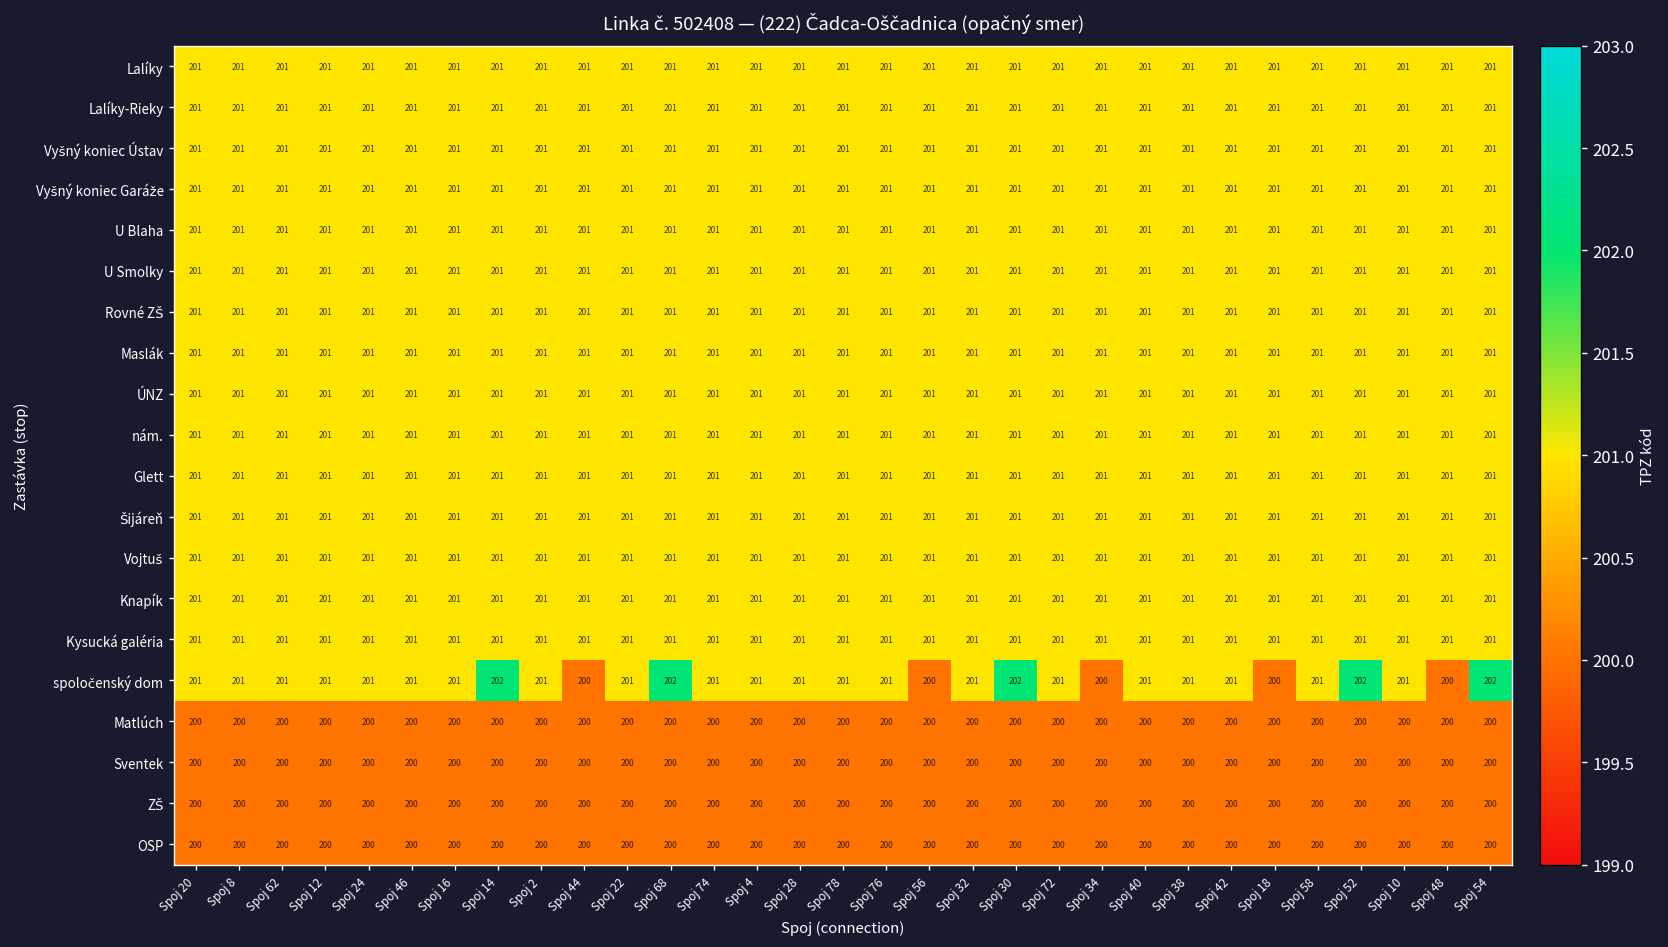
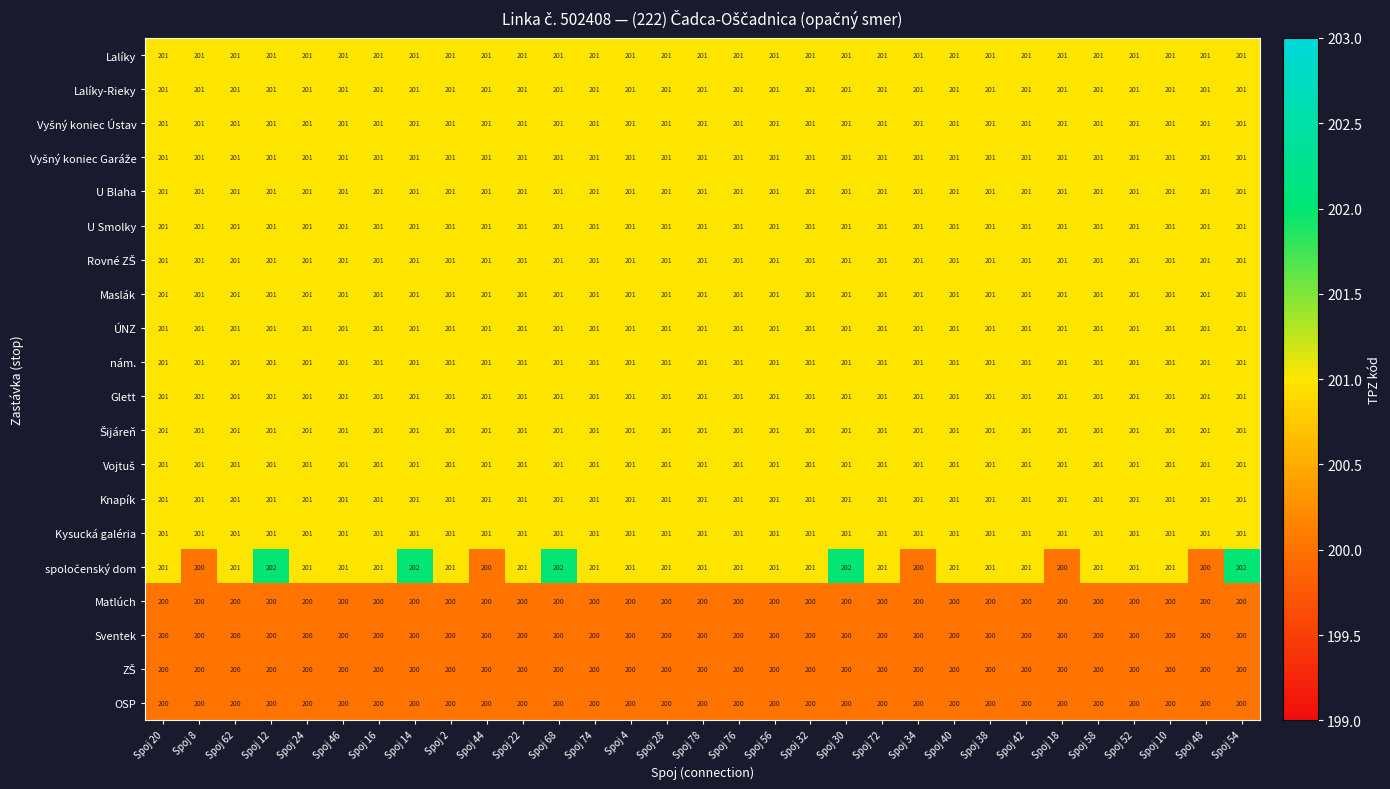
spoločenský dom, Spoj 8: 201 -> 200
spoločenský dom, Spoj 12: 201 -> 202
spoločenský dom, Spoj 56: 200 -> 201
spoločenský dom, Spoj 52: 202 -> 201
